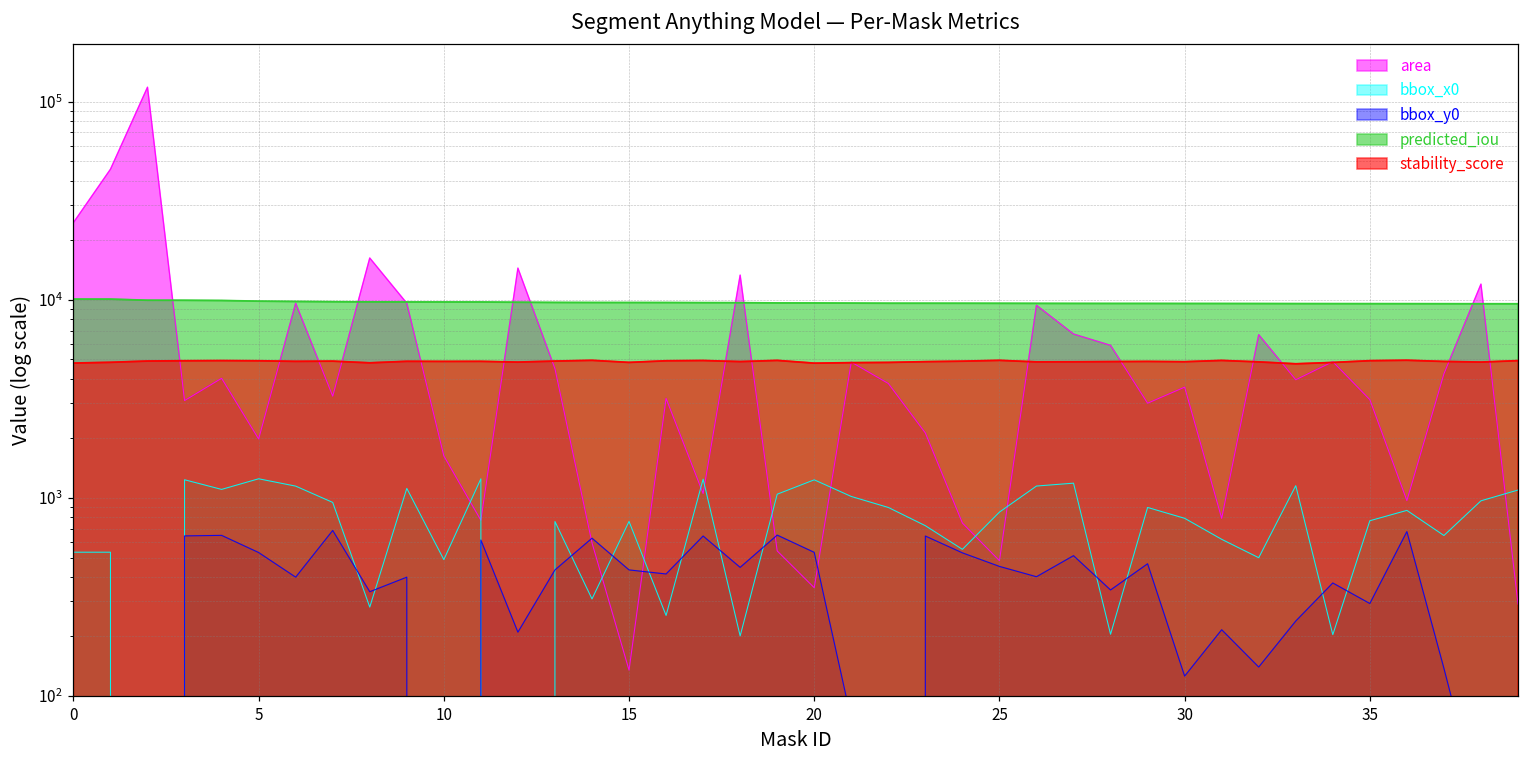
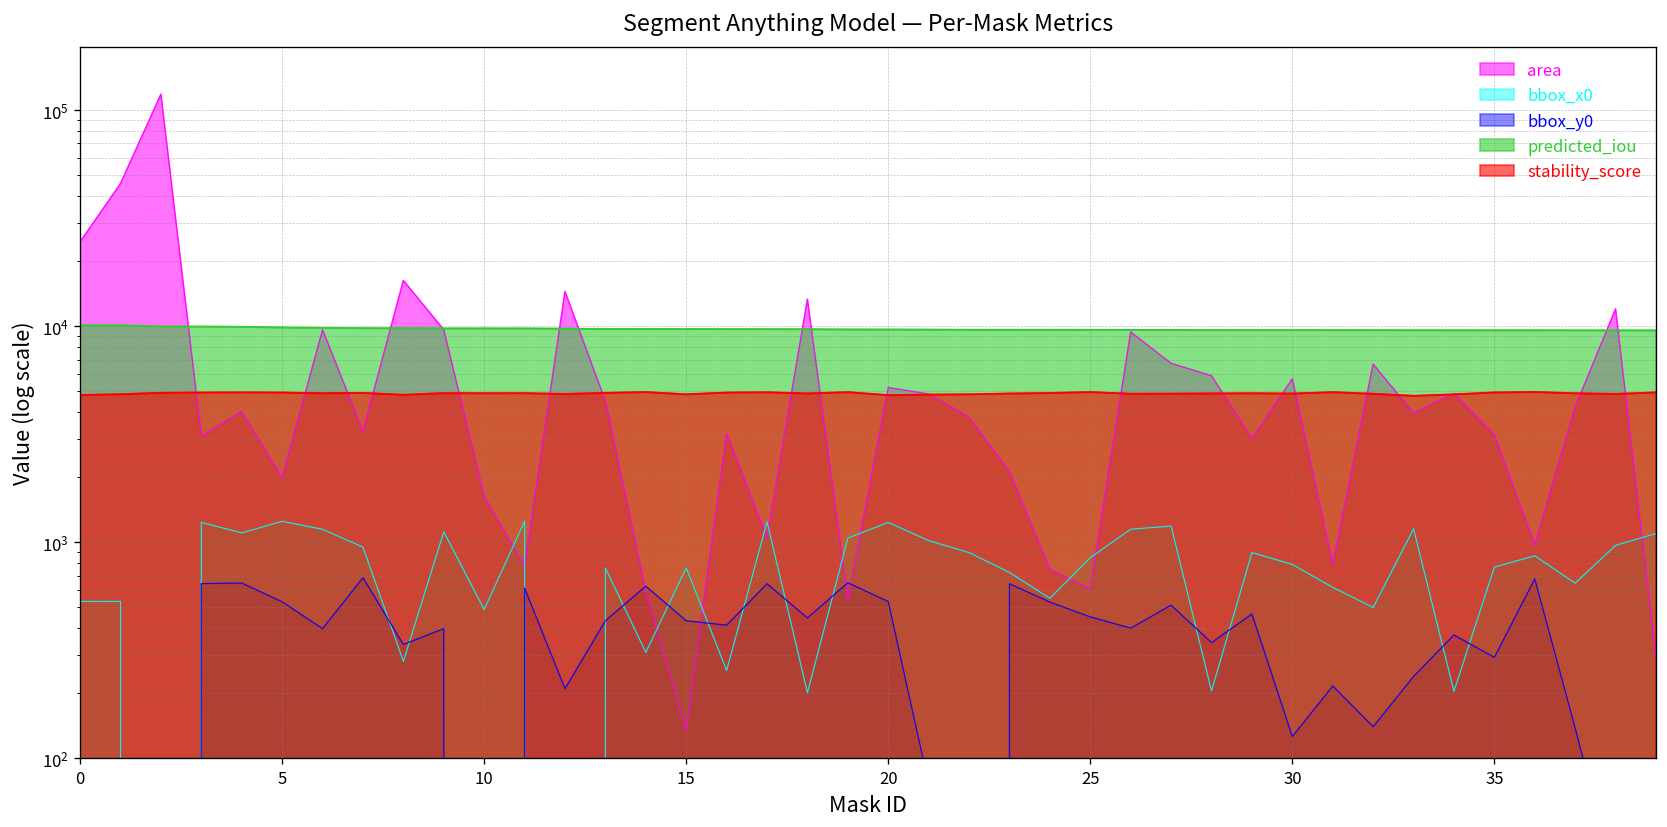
area, 20: 350 -> 5200
area, 25: 480 -> 610
area, 30: 3600 -> 5700
